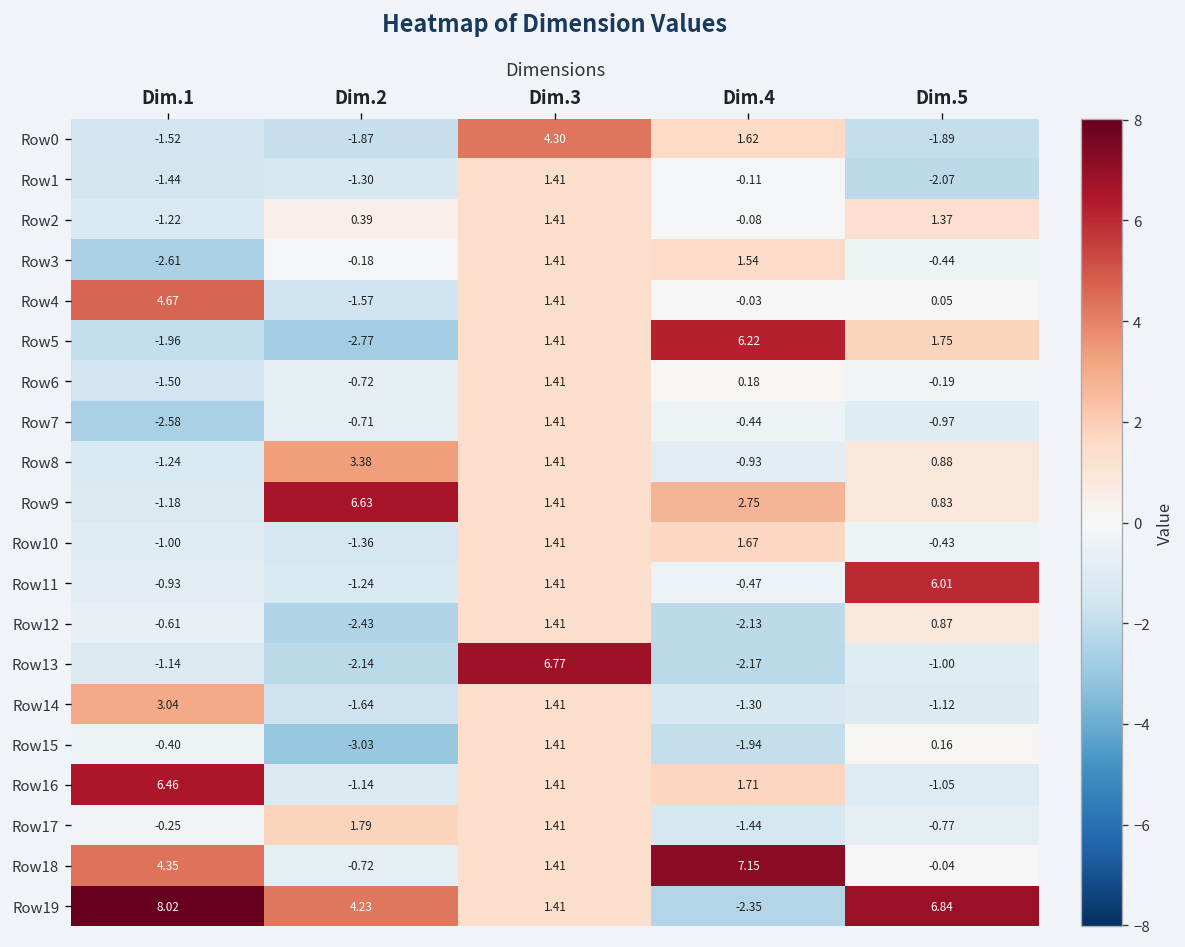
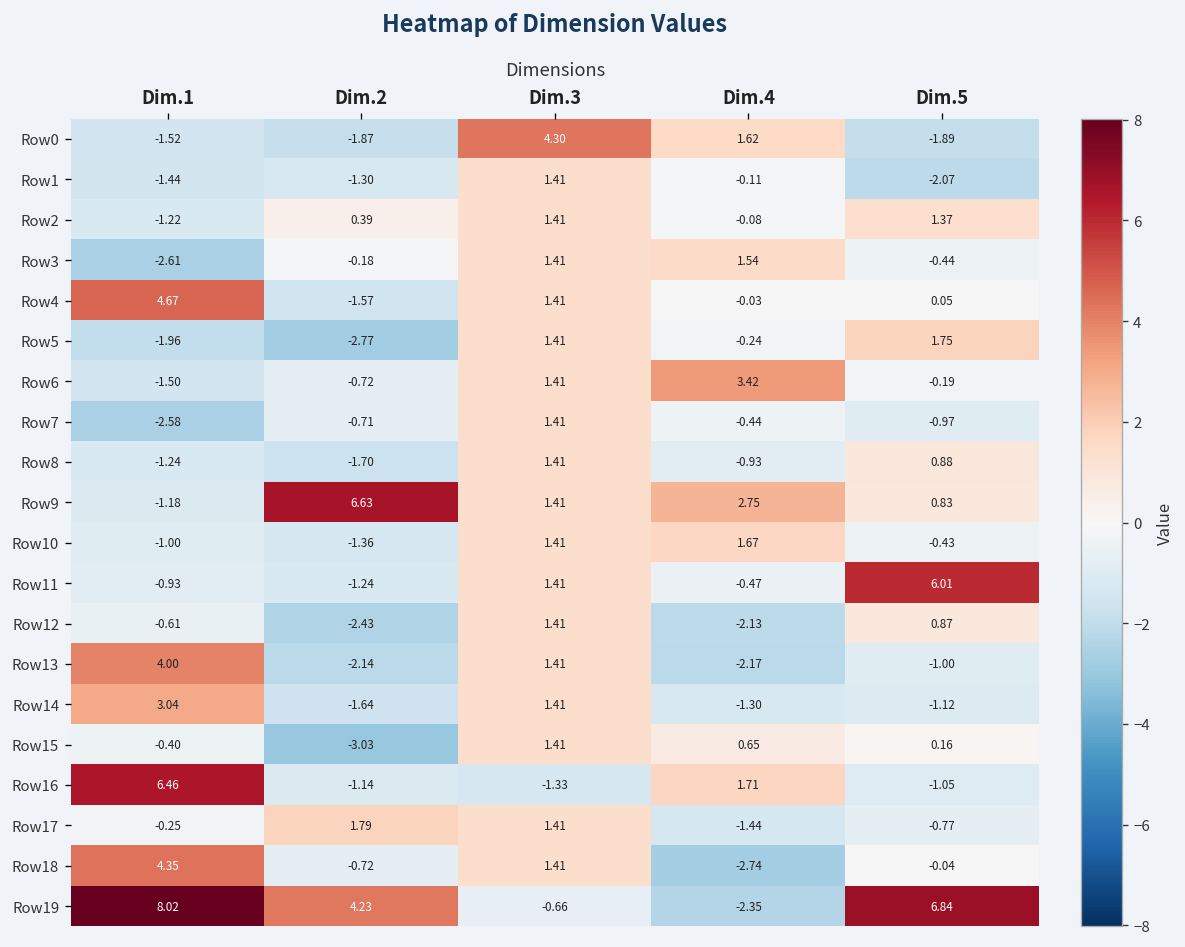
Row5, Dim.4: 6.22 -> -0.24
Row6, Dim.4: 0.18 -> 3.42
Row8, Dim.2: 3.38 -> -1.70
Row13, Dim.1: -1.14 -> 4.00
Row13, Dim.3: 6.77 -> 1.41
Row15, Dim.4: -1.94 -> 0.65
Row16, Dim.3: 1.41 -> -1.33
Row18, Dim.4: 7.15 -> -2.74
Row19, Dim.3: 1.41 -> -0.66
